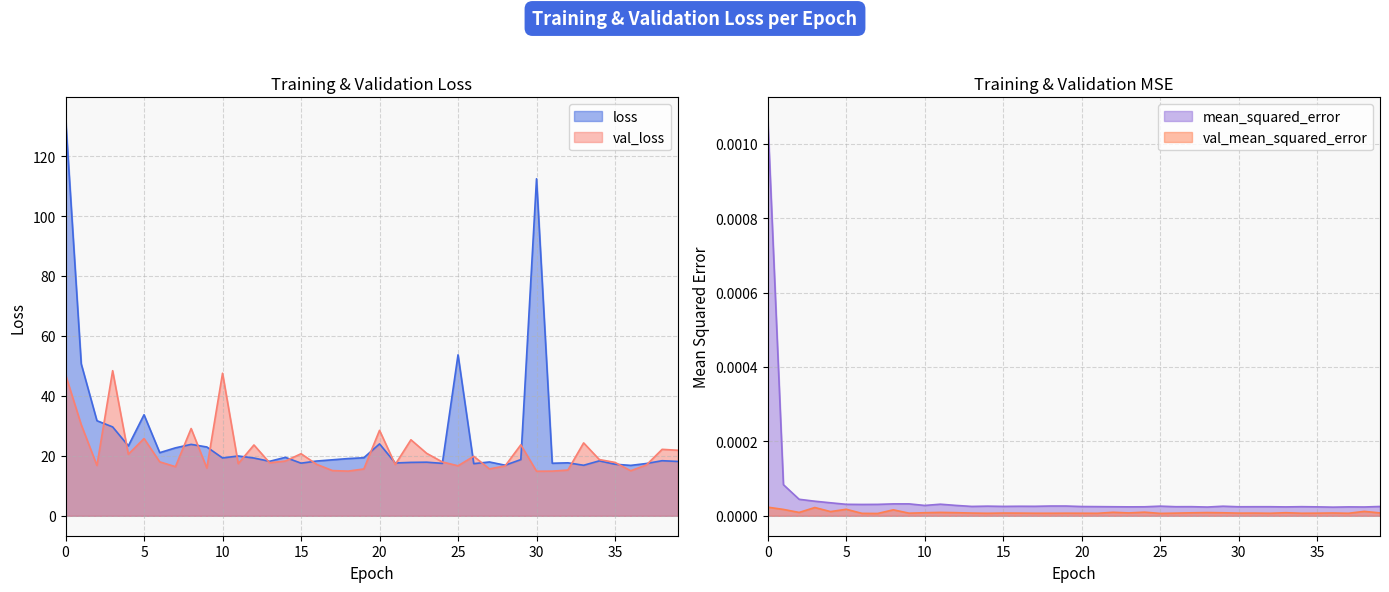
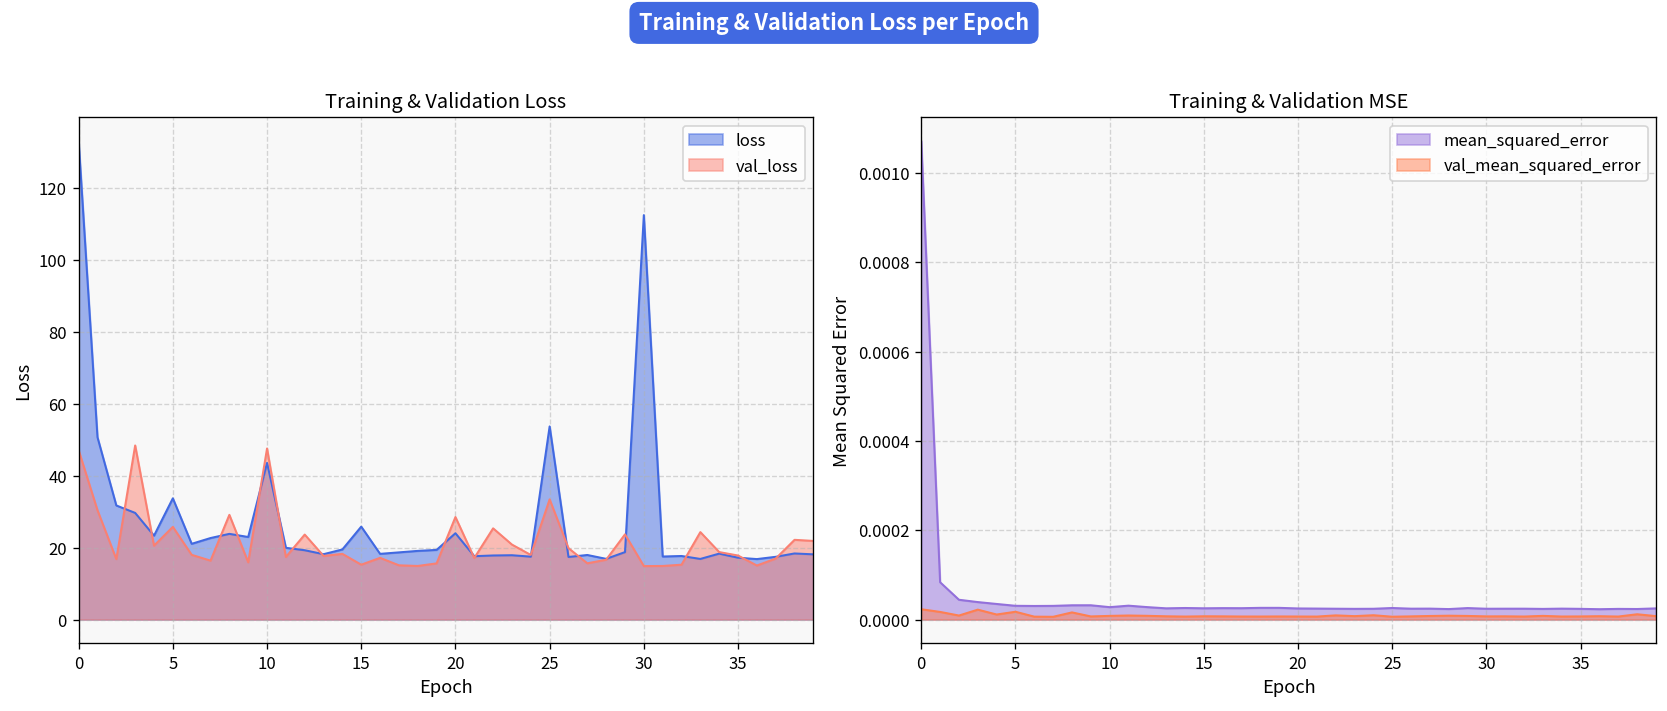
Training & Validation Loss, loss, 10: 19 -> 44
Training & Validation Loss, loss, 15: 18 -> 26
Training & Validation Loss, val_loss, 15: 21 -> 15
Training & Validation Loss, val_loss, 25: 17 -> 33
